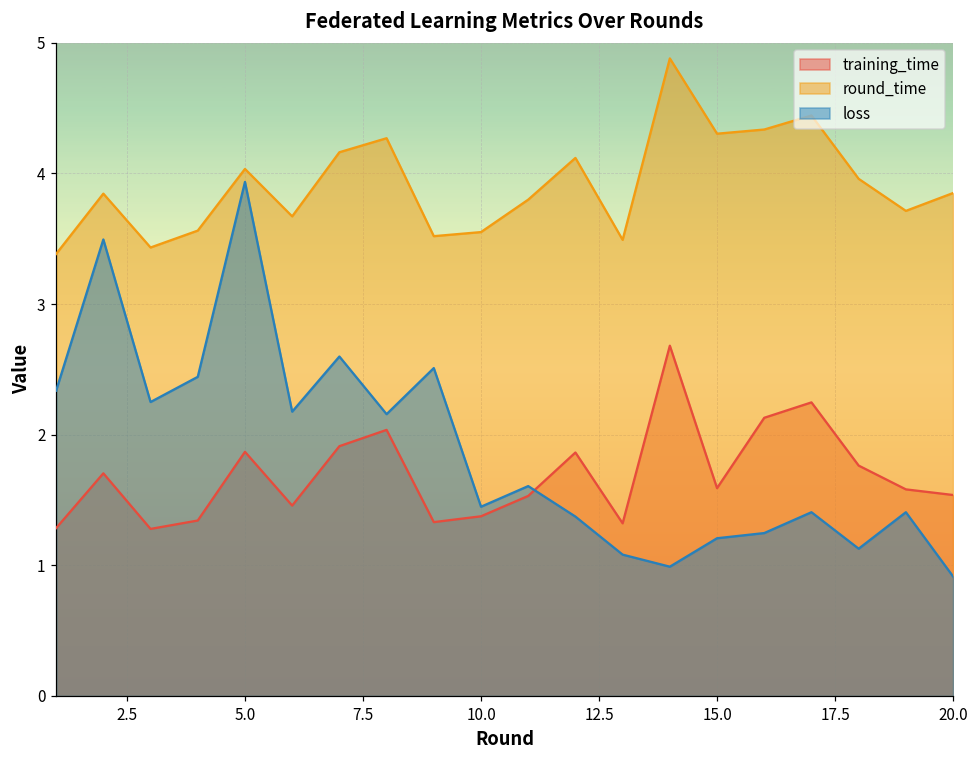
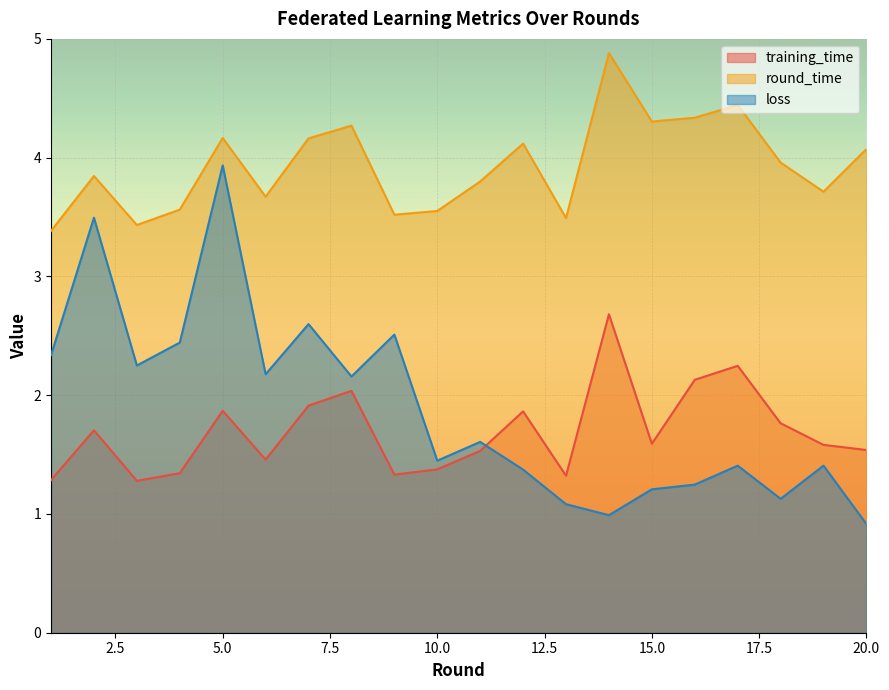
round_time, 5.0: 4.03 -> 4.17
round_time, 20.0: 3.85 -> 4.07
